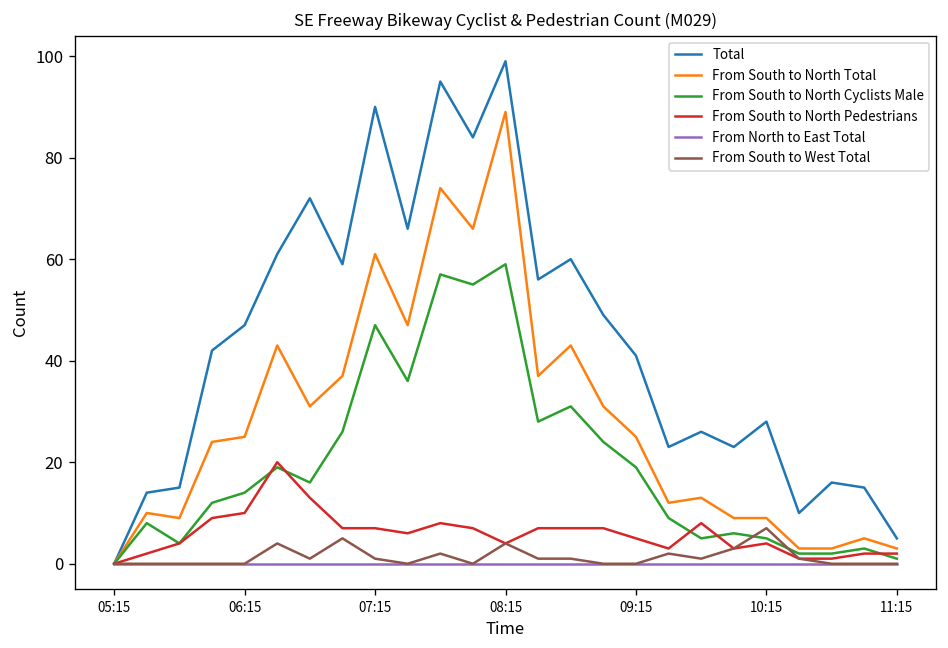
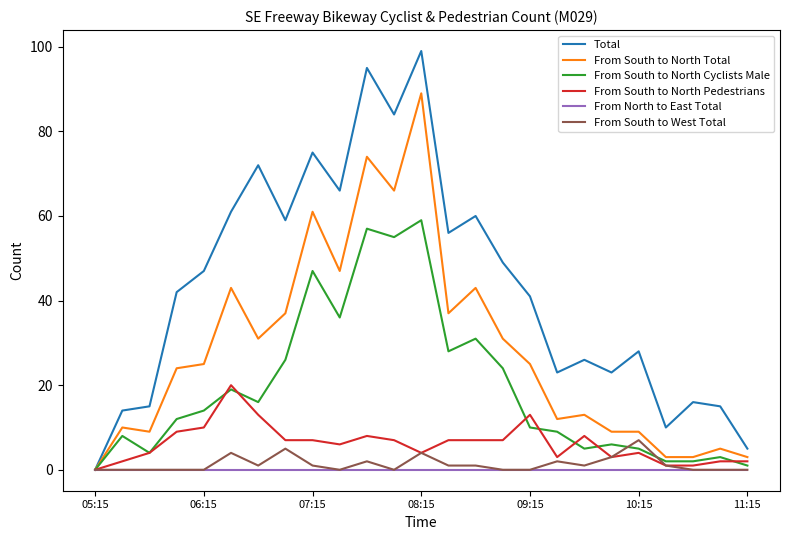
Total, 07:15: 90 -> 75
From South to North Cyclists Male, 09:15: 19 -> 10
From South to North Pedestrians, 09:15: 5 -> 13
